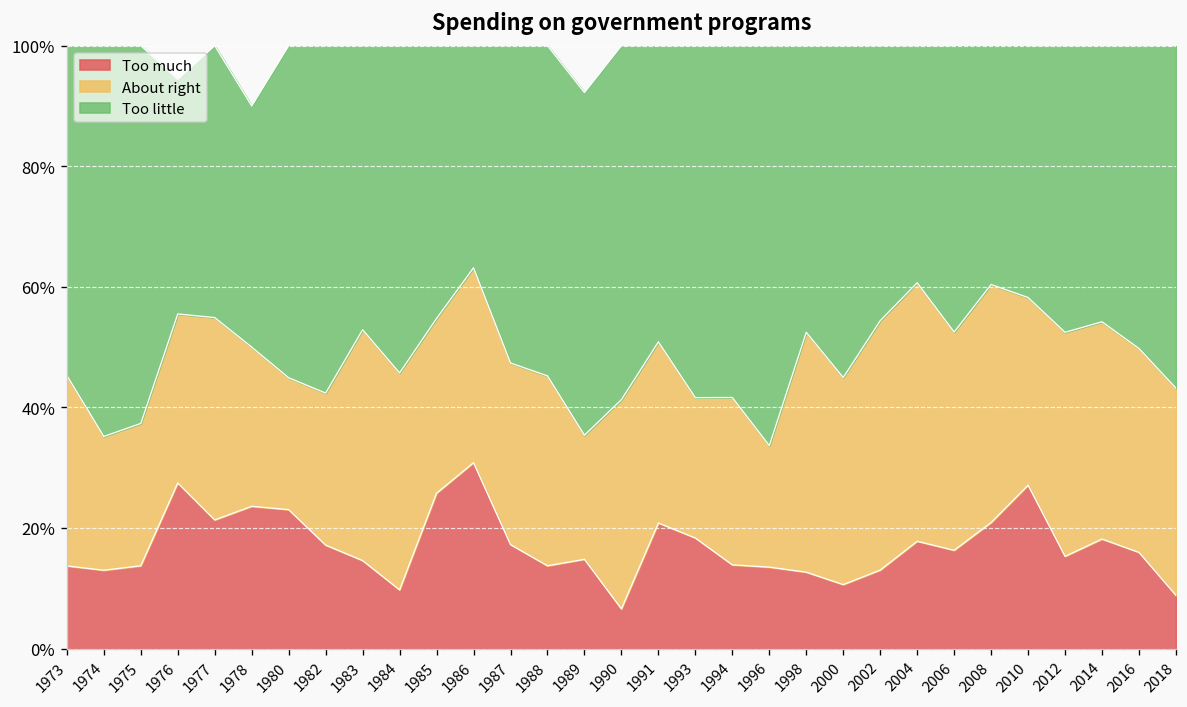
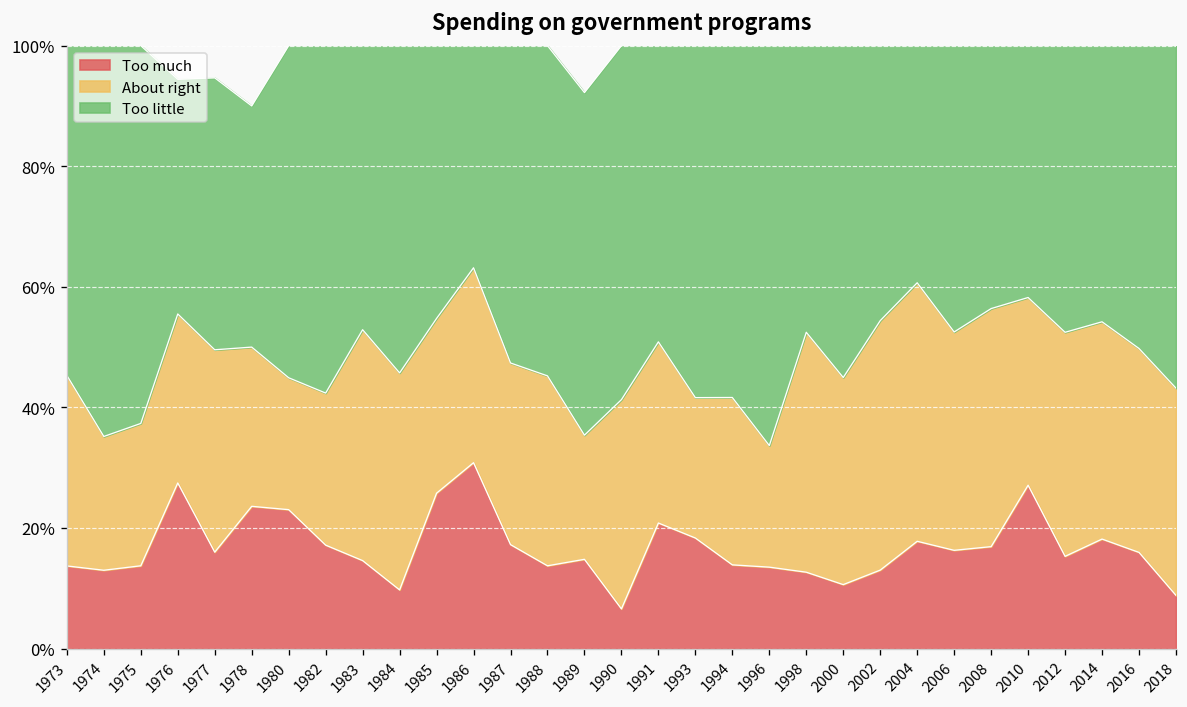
Too much, 1977: 21% -> 16%
Too much, 2008: 21% -> 17%
